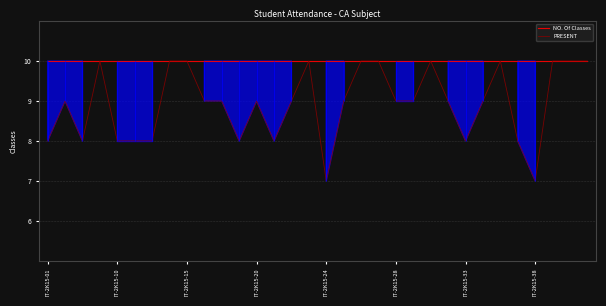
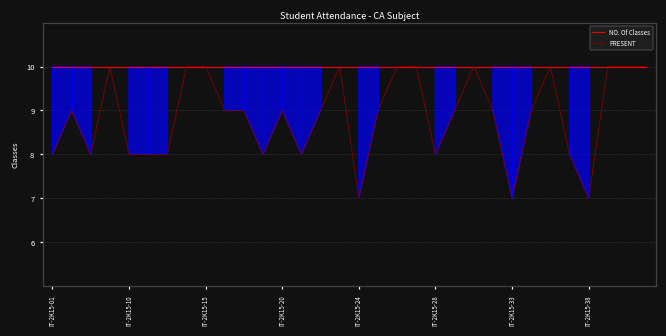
PRESENT, IT-2K15-28: 9 -> 8
PRESENT, IT-2K15-33: 8 -> 7
